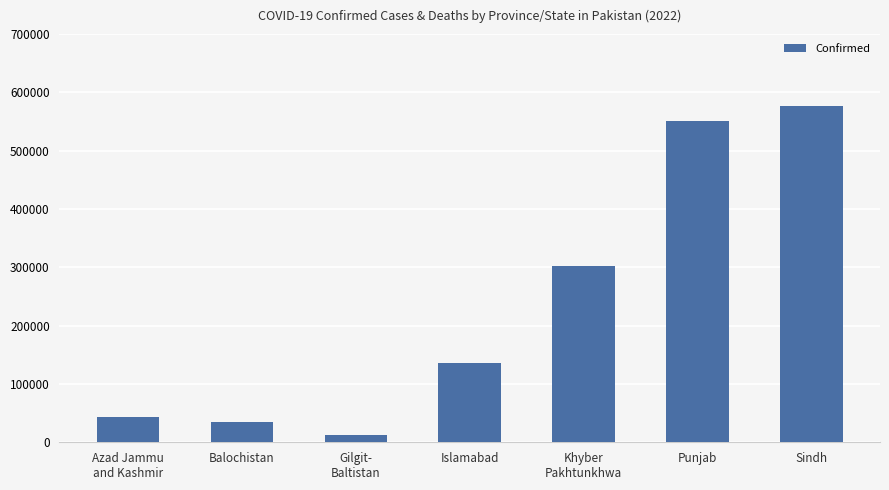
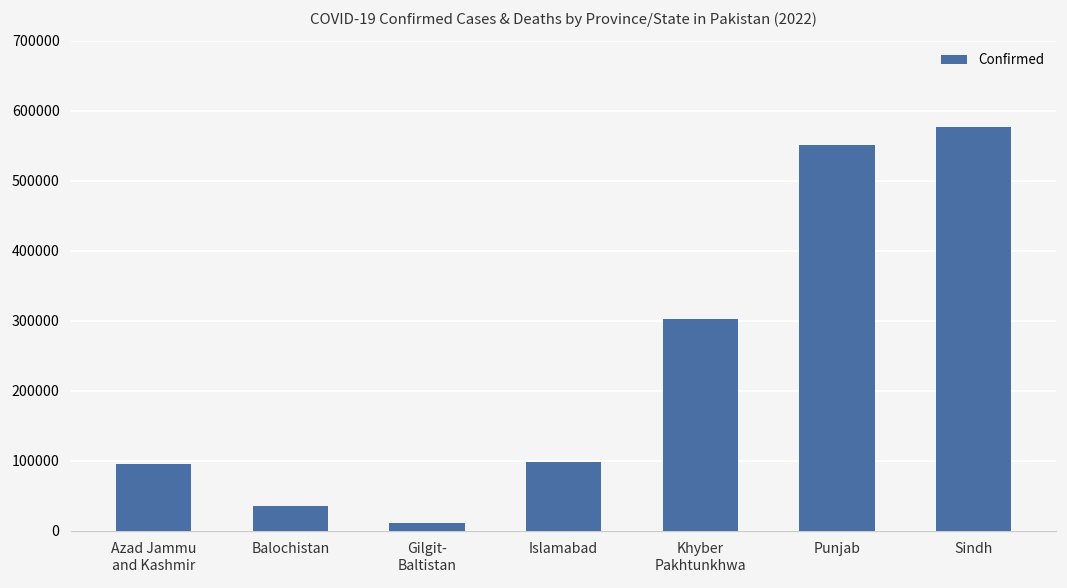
Azad Jammu and Kashmir: 40000 -> 100000
Islamabad: 140000 -> 100000
